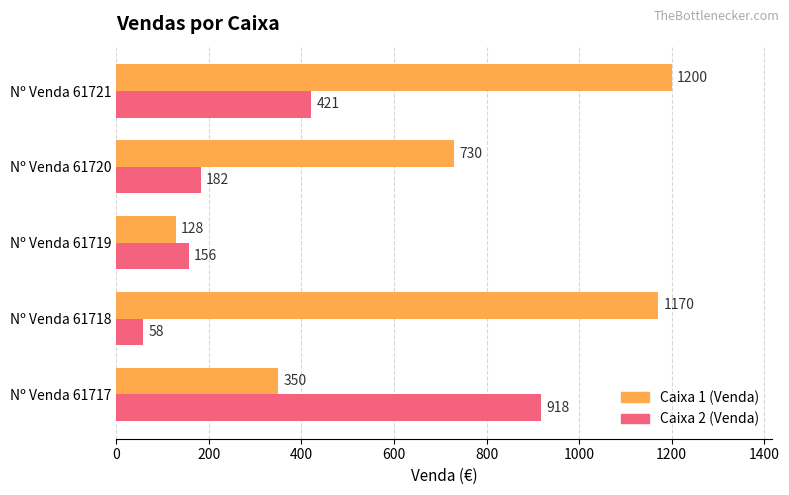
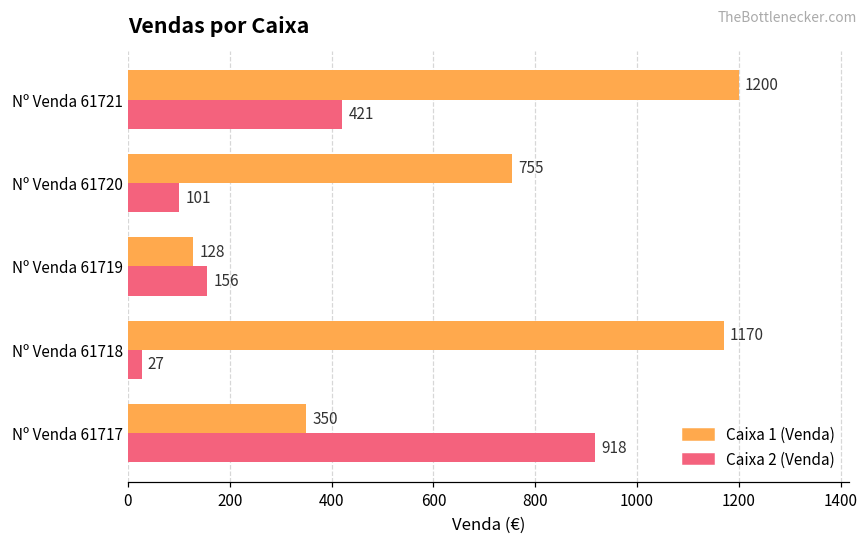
Caixa 1 (Venda), Nº Venda 61720: 730 -> 755
Caixa 2 (Venda), Nº Venda 61720: 182 -> 101
Caixa 2 (Venda), Nº Venda 61718: 58 -> 27
